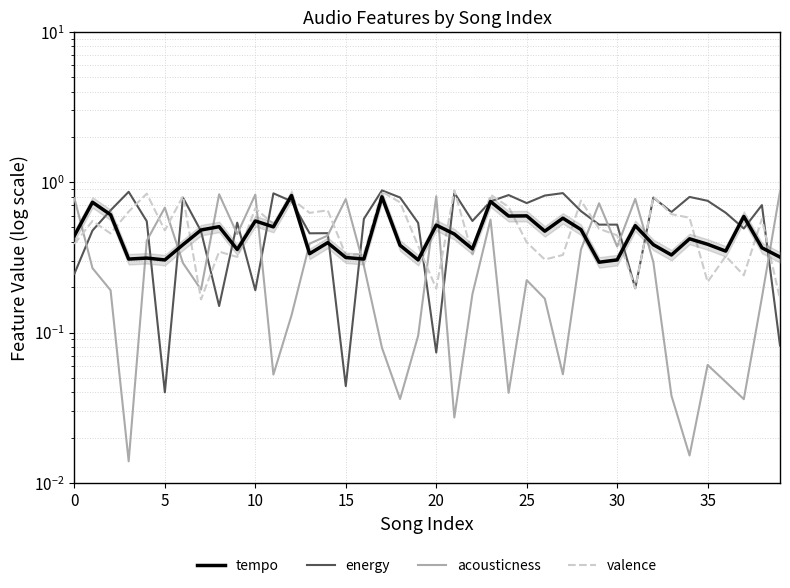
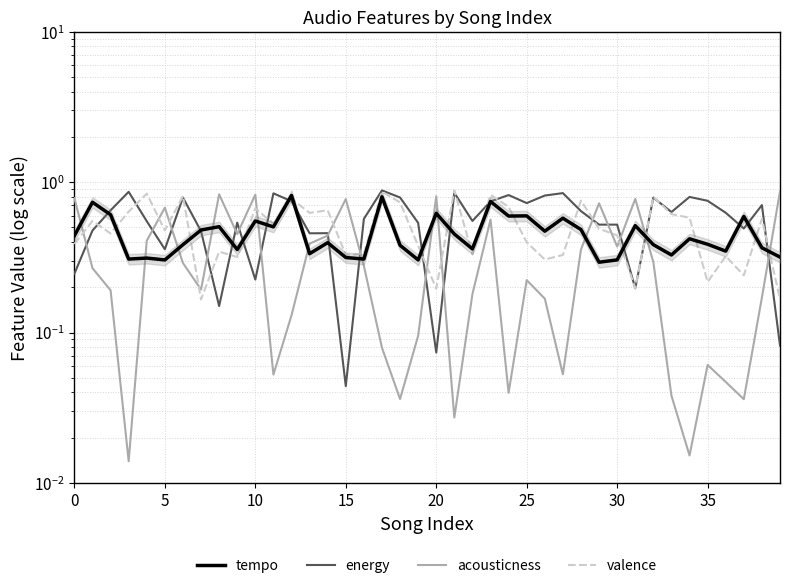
energy, 5: 0.040 -> 0.36
energy, 10: 0.19 -> 0.23
tempo, 20: 0.52 -> 0.62
